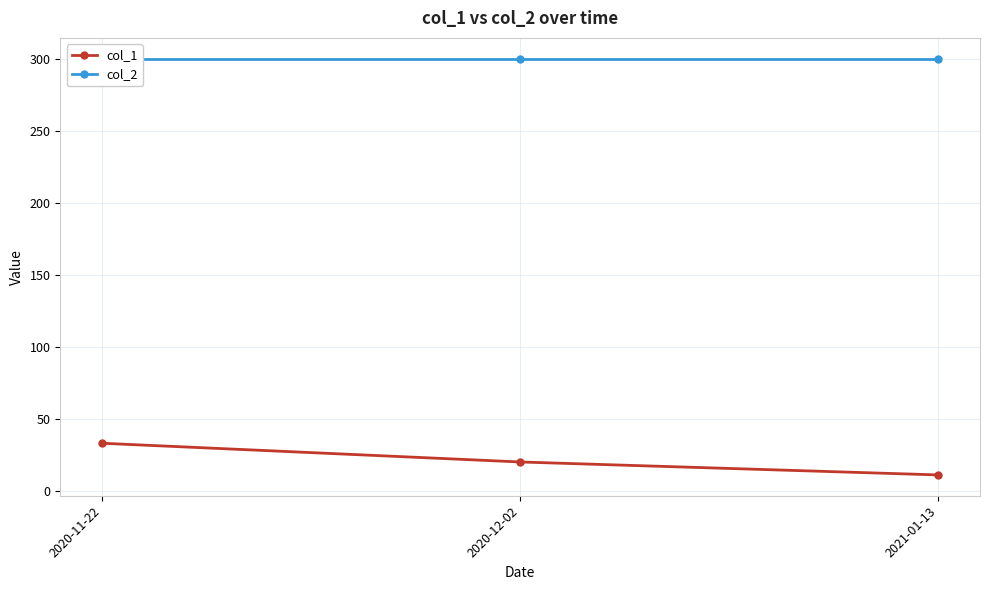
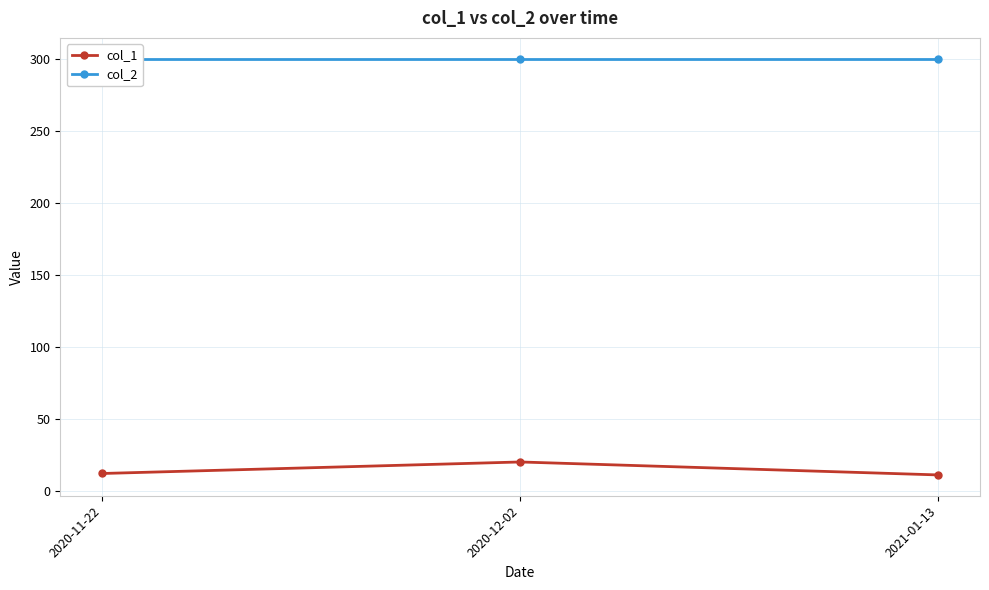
col_1, 2020-11-22: 33 -> 12
